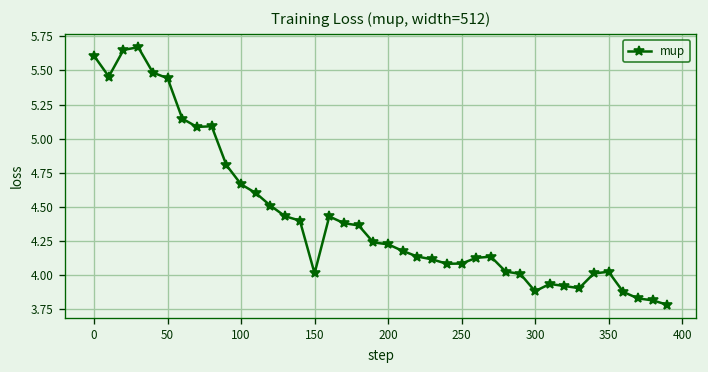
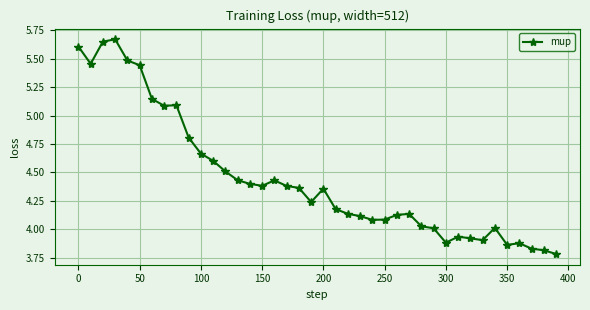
150: 4.01 -> 4.38
200: 4.23 -> 4.36
350: 4.03 -> 3.86
